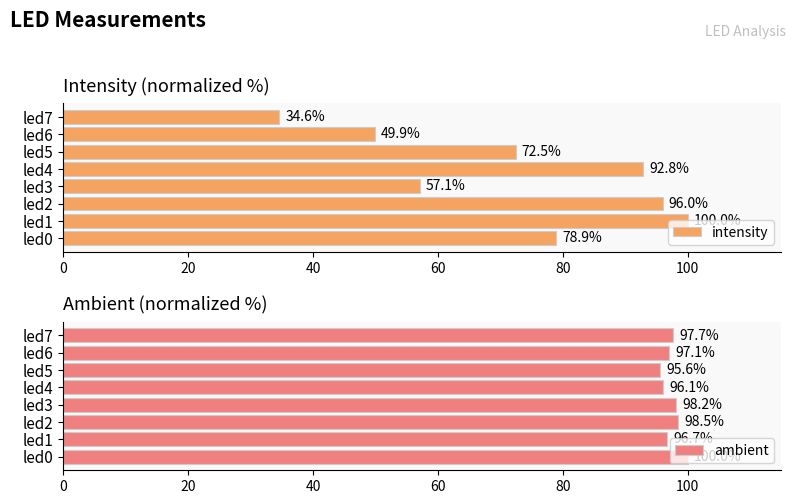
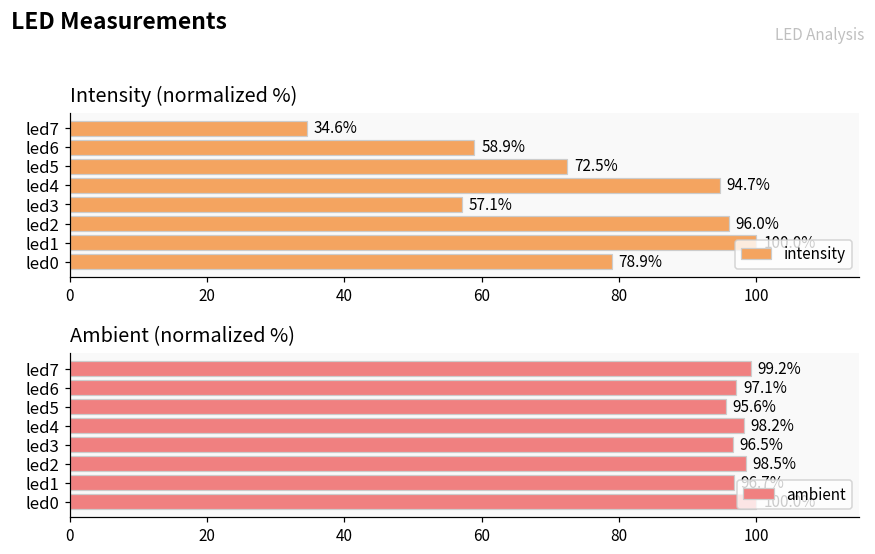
Intensity (normalized %), led6: 49.9% -> 58.9%
Intensity (normalized %), led4: 92.8% -> 94.7%
Ambient (normalized %), led7: 97.7% -> 99.2%
Ambient (normalized %), led4: 96.1% -> 98.2%
Ambient (normalized %), led3: 98.2% -> 96.5%
